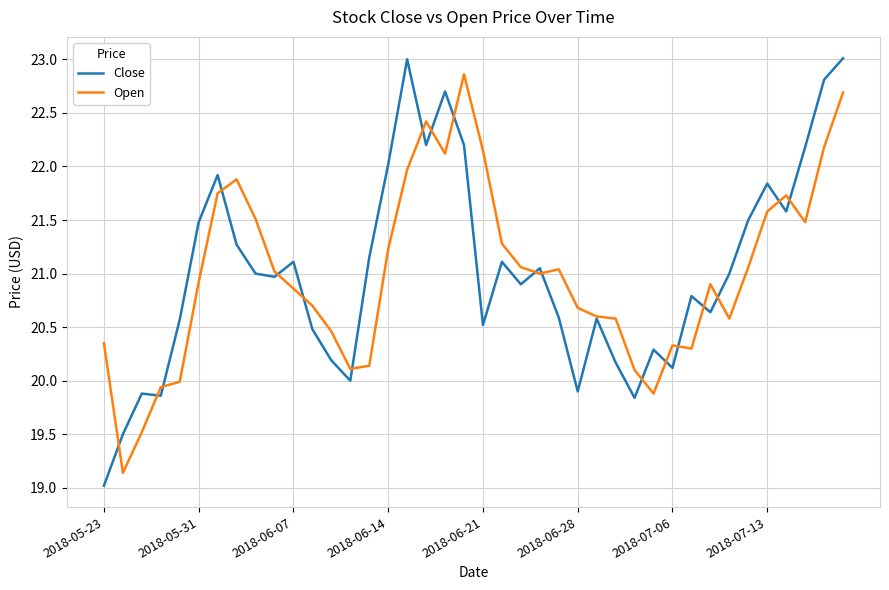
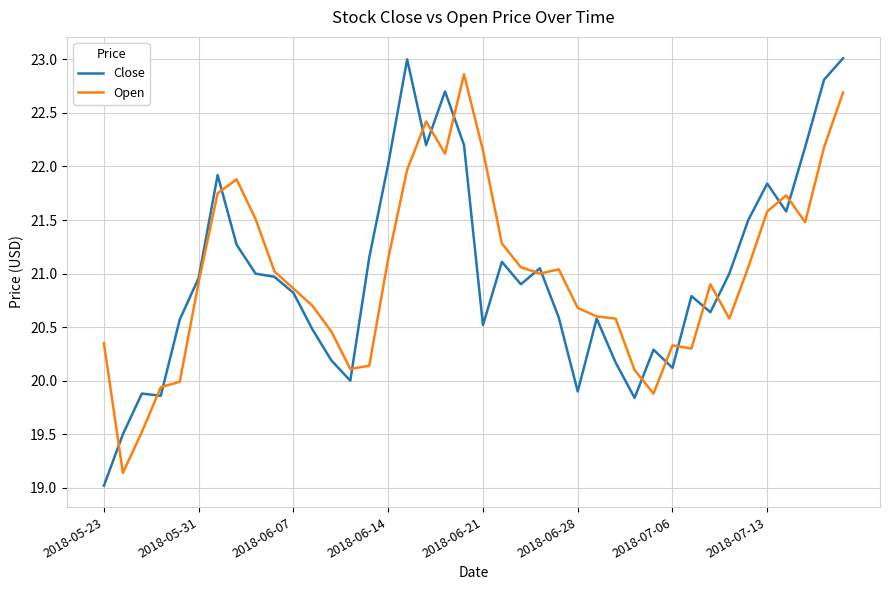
Close, 2018-05-31: 21.48 -> 20.96
Close, 2018-06-07: 21.11 -> 20.82
Open, 2018-06-14: 21.23 -> 21.14
